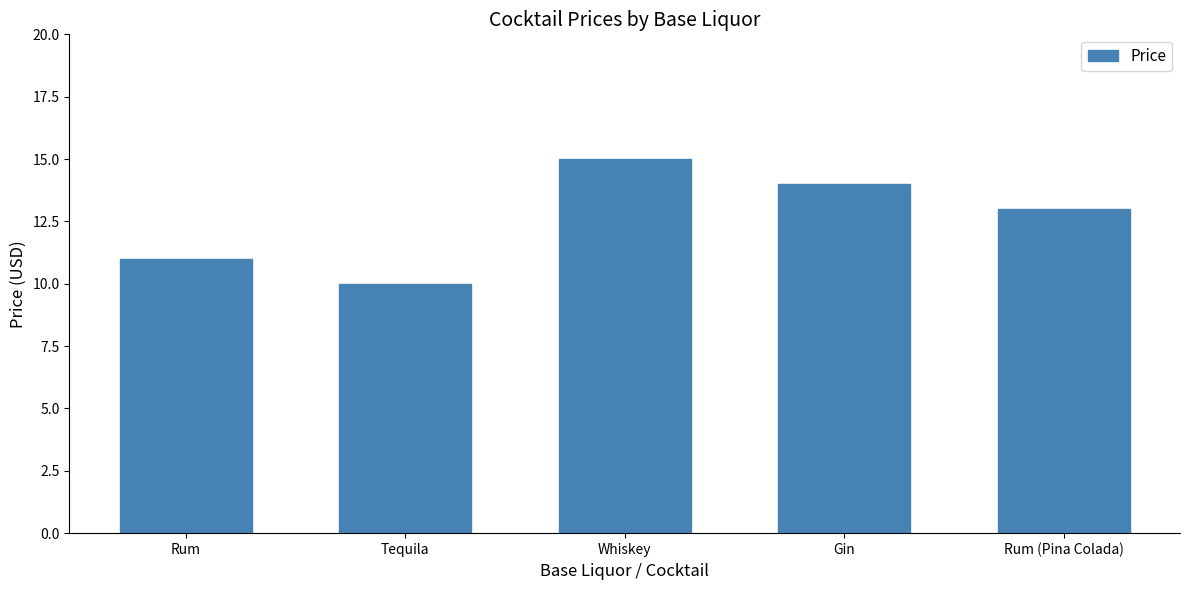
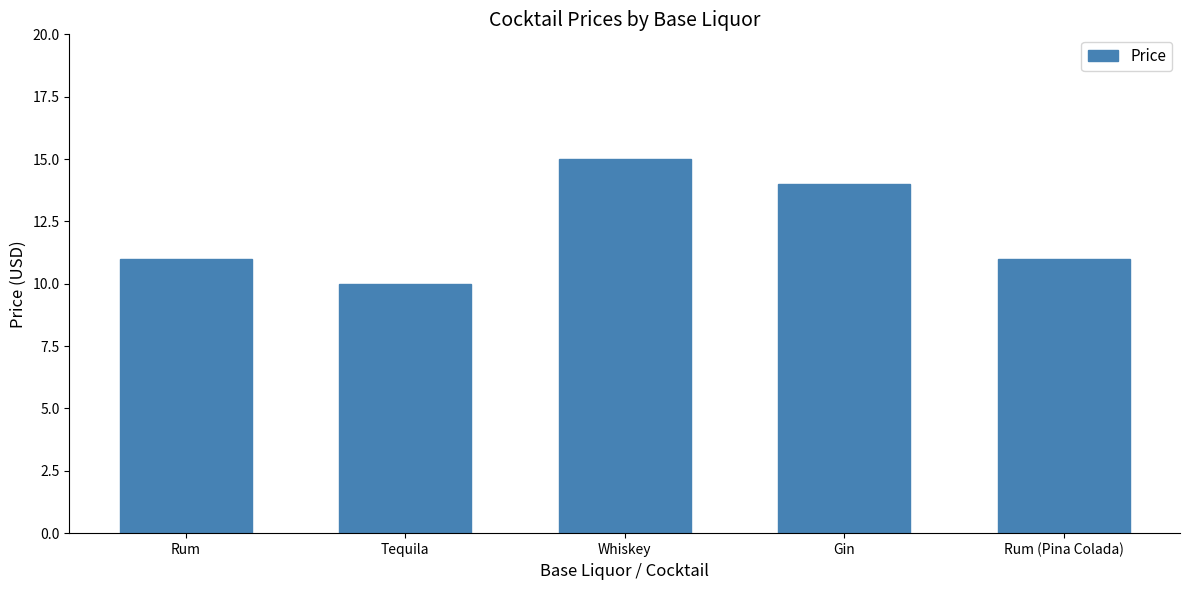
Rum (Pina Colada): 13 -> 11
